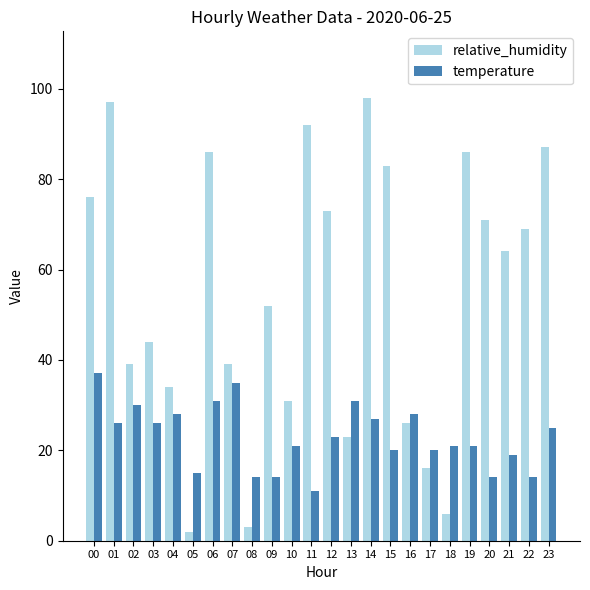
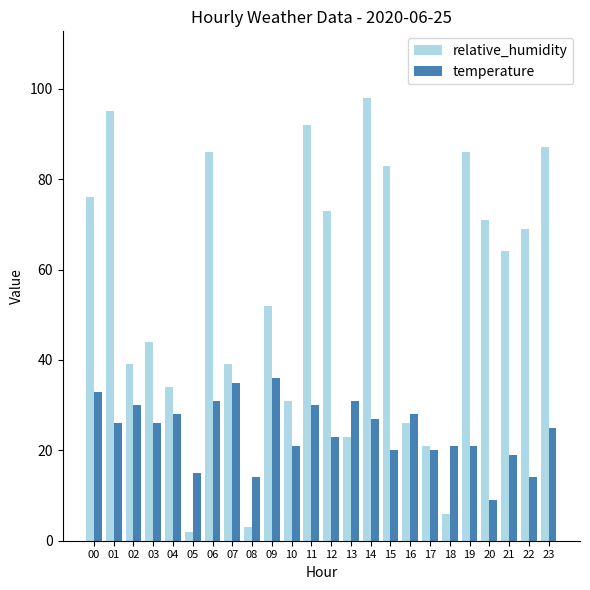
temperature, 00: 37 -> 33
relative_humidity, 01: 97 -> 95
temperature, 09: 14 -> 36
temperature, 11: 11 -> 30
relative_humidity, 17: 16 -> 21
temperature, 20: 14 -> 9
